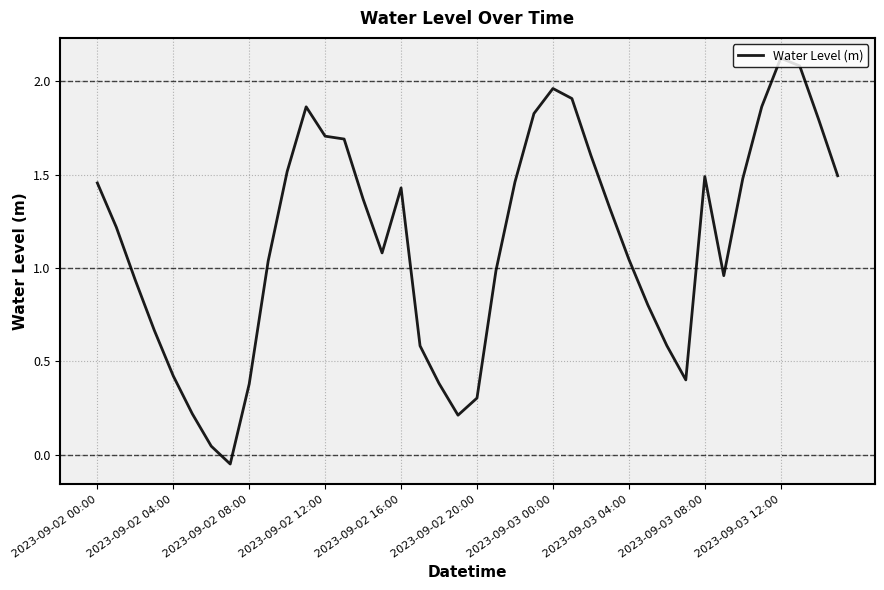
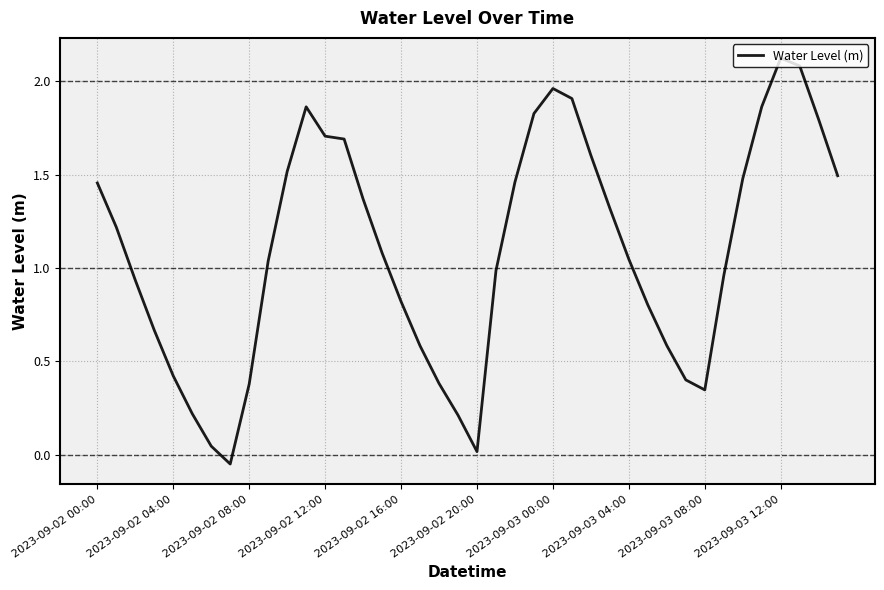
2023-09-02 16:00: 1.43 -> 0.82
2023-09-02 20:00: 0.30 -> 0.02
2023-09-03 08:00: 1.49 -> 0.35
